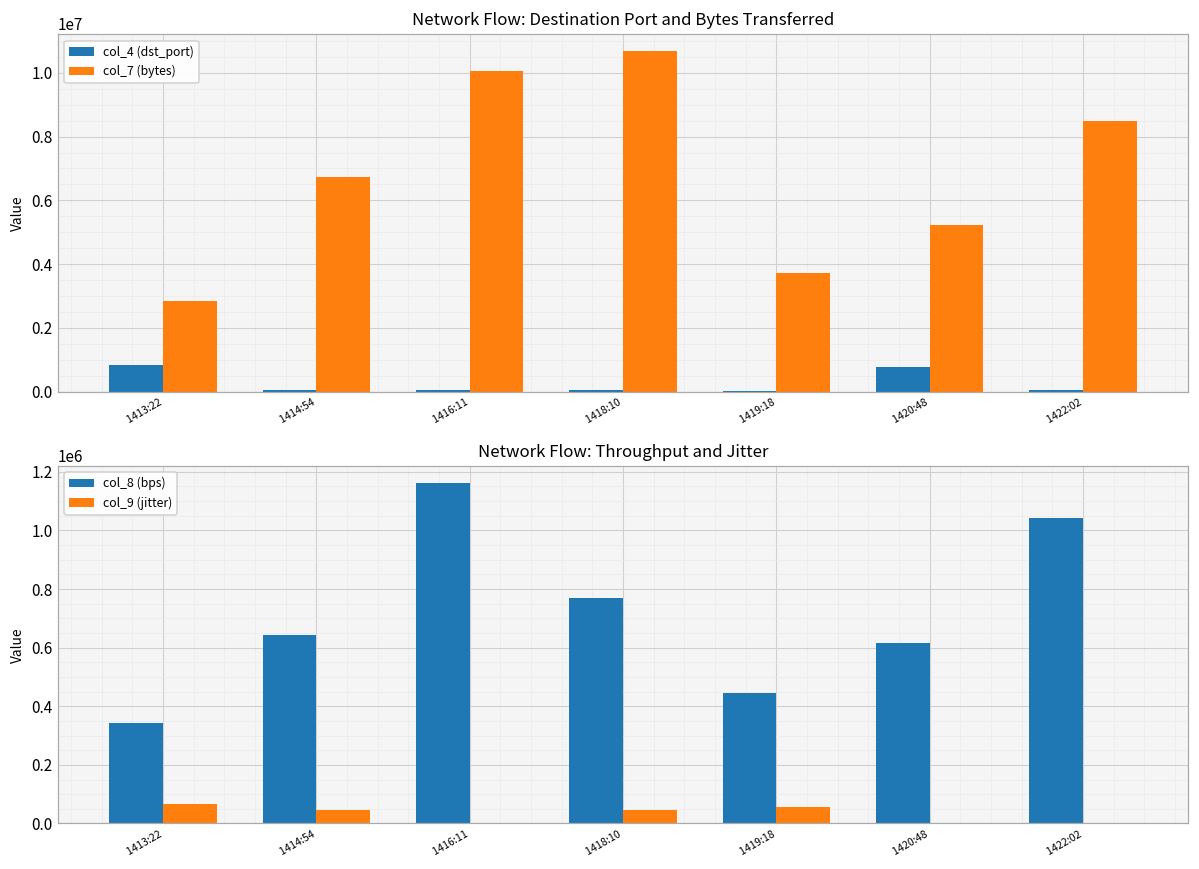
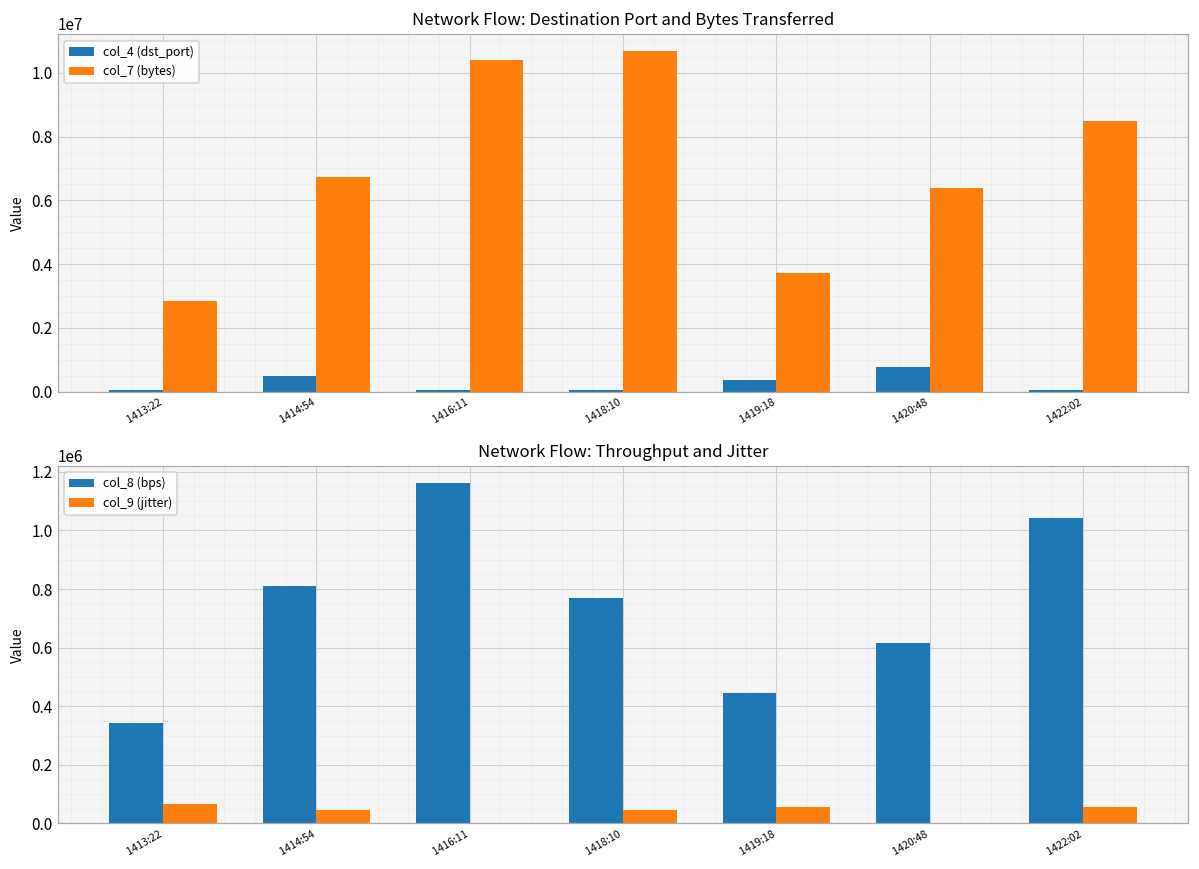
Network Flow: Destination Port and Bytes Transferred, col_4 (dst_port), 1413:22: 800000 -> 100000
Network Flow: Destination Port and Bytes Transferred, col_4 (dst_port), 1414:54: 0 -> 500000
Network Flow: Destination Port and Bytes Transferred, col_7 (bytes), 1416:11: 10100000 -> 10400000
Network Flow: Destination Port and Bytes Transferred, col_4 (dst_port), 1419:18: 0 -> 400000
Network Flow: Destination Port and Bytes Transferred, col_7 (bytes), 1420:48: 5200000 -> 6400000
Network Flow: Throughput and Jitter, col_8 (bps), 1414:54: 640000 -> 810000
Network Flow: Throughput and Jitter, col_9 (jitter), 1422:02: 0 -> 60000
